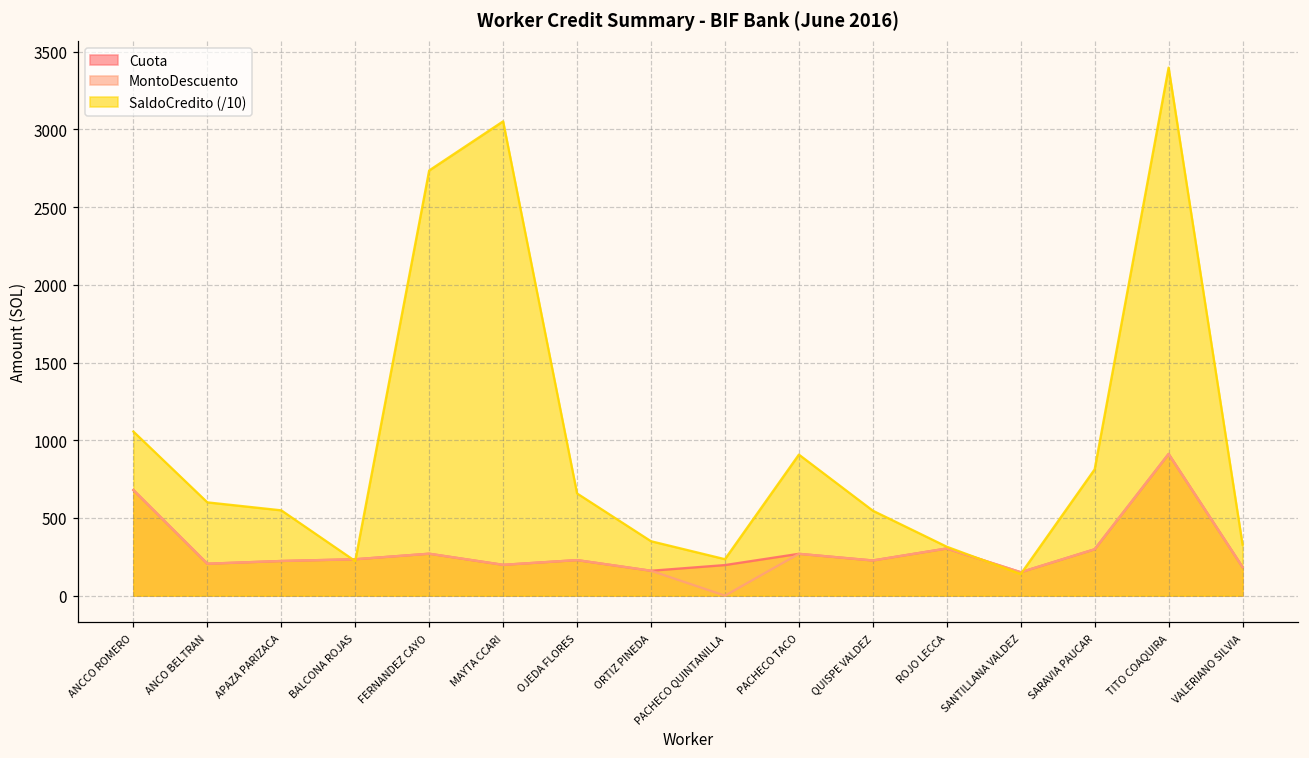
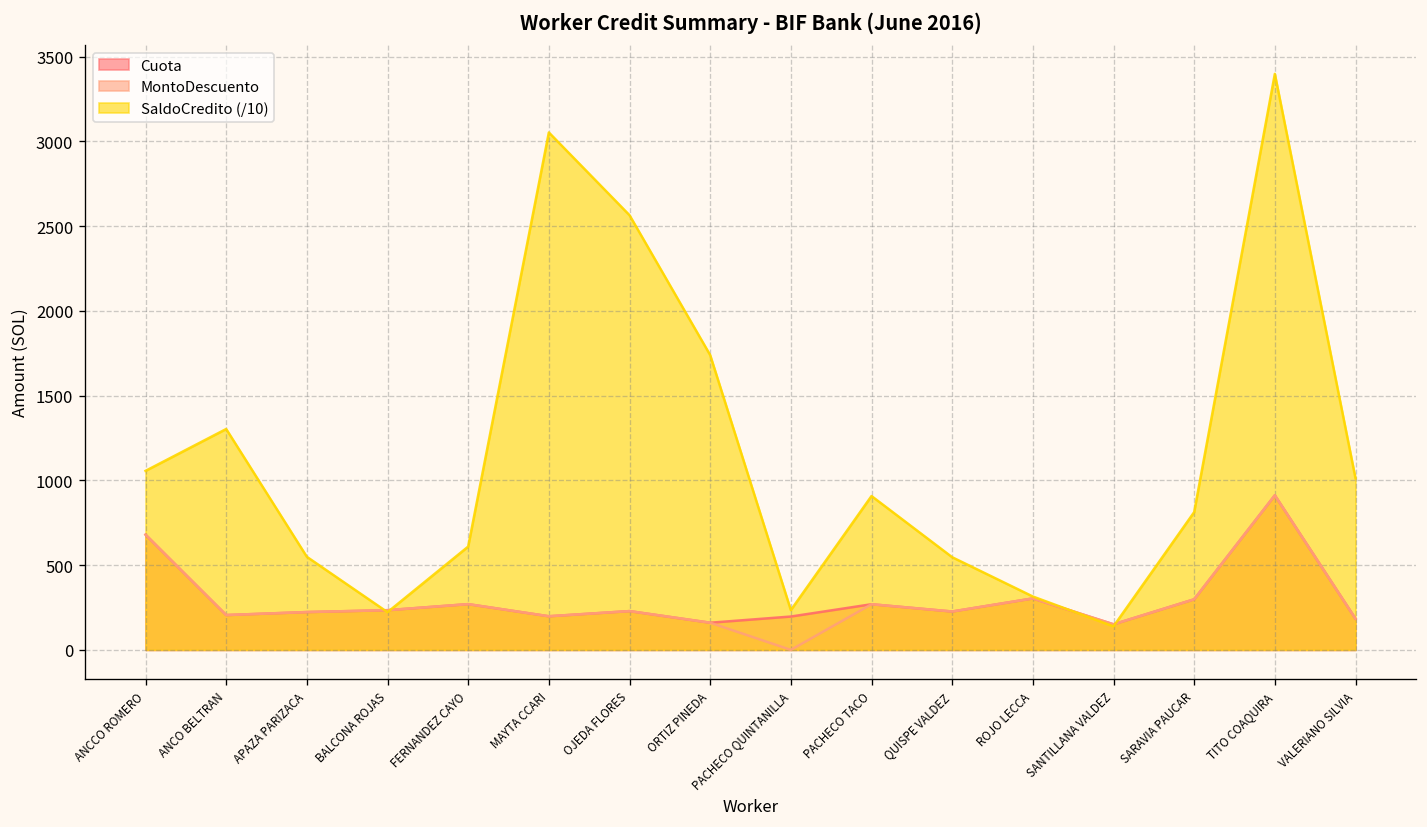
SaldoCredito (/10), ANCO BELTRAN: 600 -> 1300
SaldoCredito (/10), FERNANDEZ CAYO: 2740 -> 610
SaldoCredito (/10), OJEDA FLORES: 660 -> 2560
SaldoCredito (/10), ORTIZ PINEDA: 350 -> 1740
SaldoCredito (/10), VALERIANO SILVIA: 330 -> 1010
